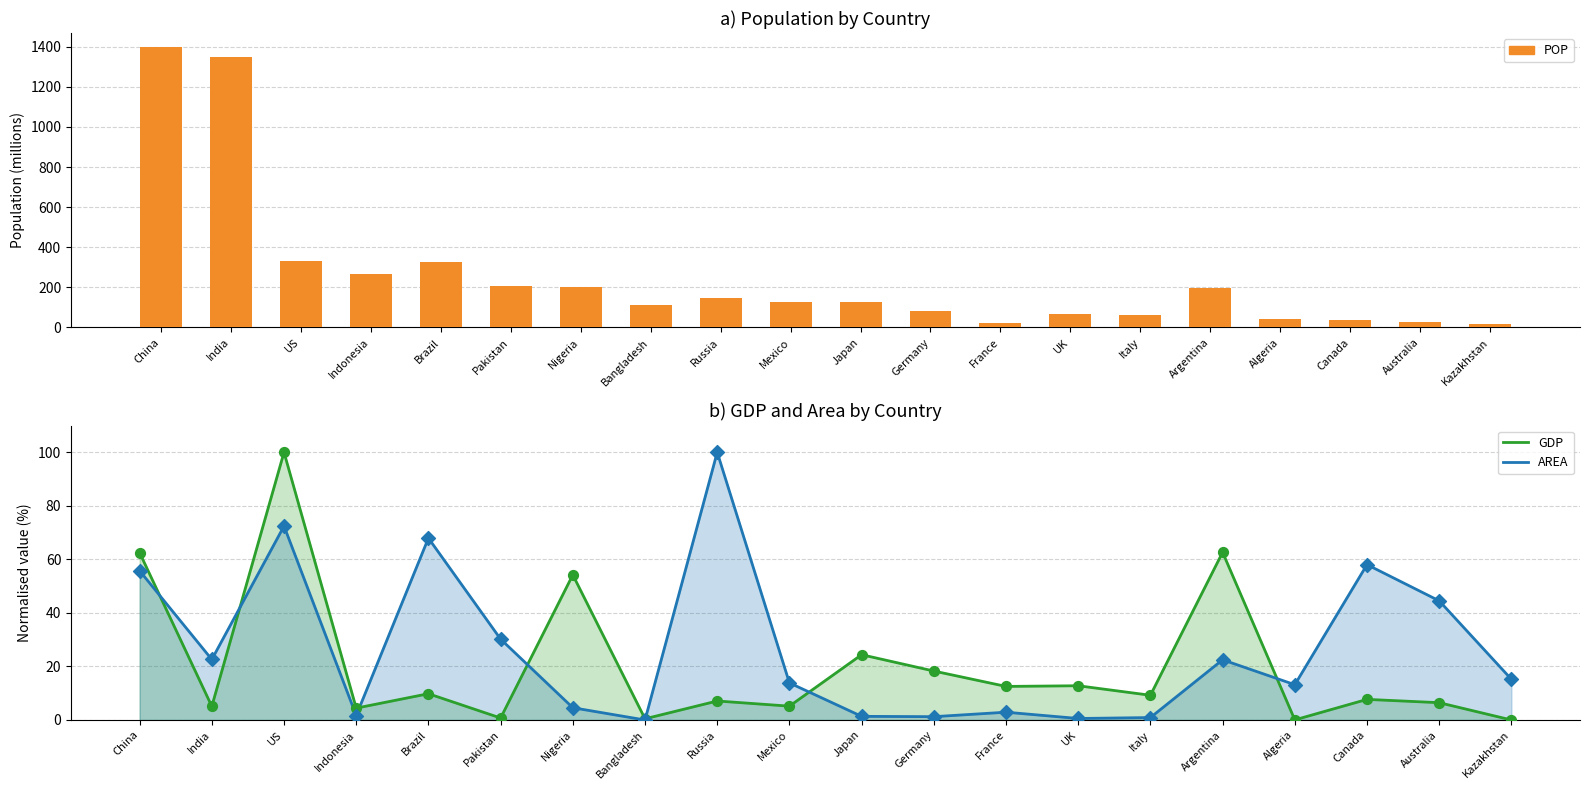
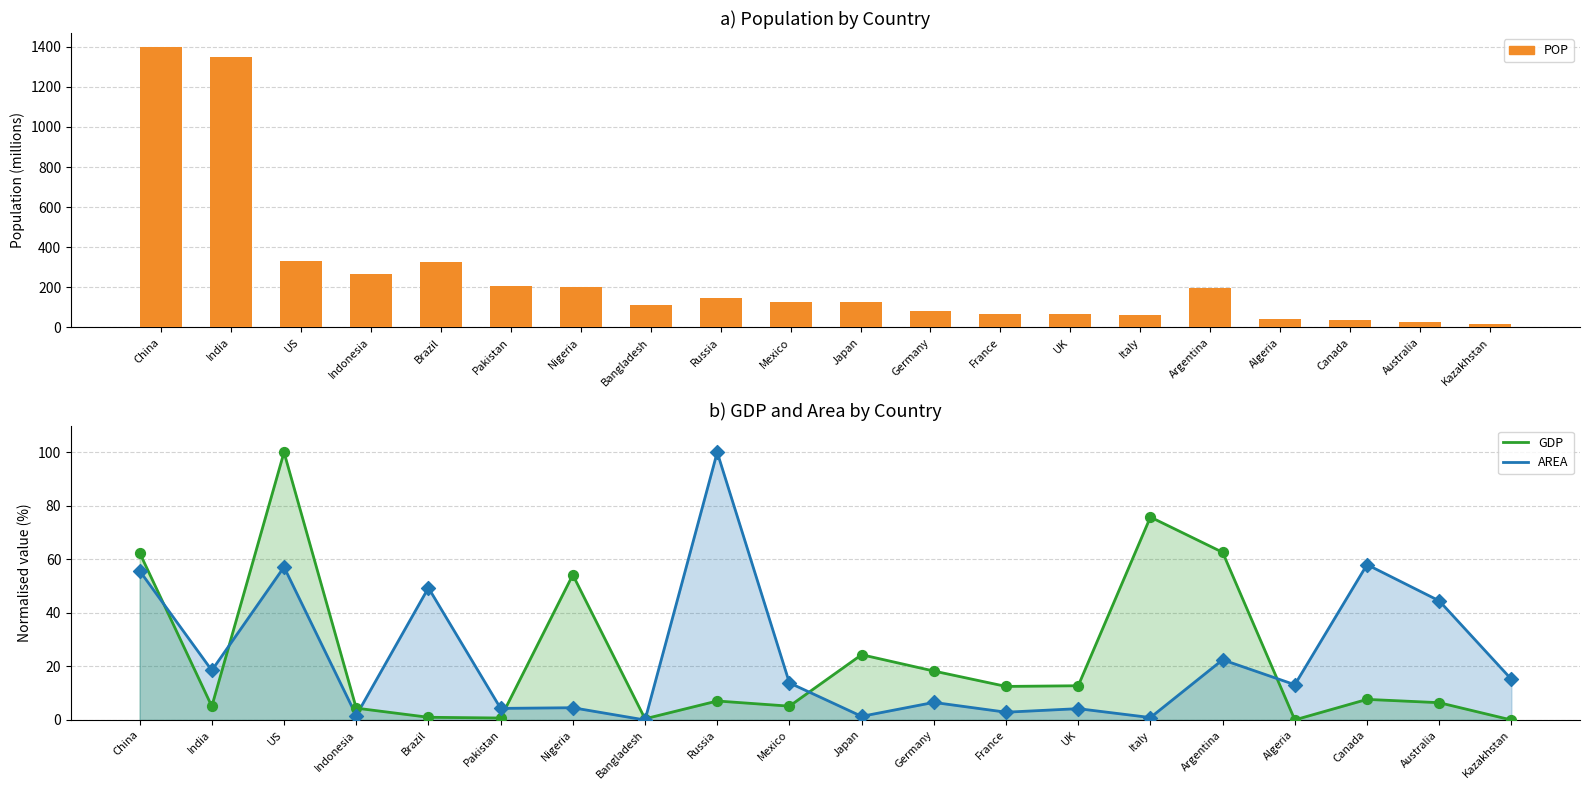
a) Population by Country, France: 20 -> 70
b) GDP and Area by Country, AREA, India: 23 -> 19
b) GDP and Area by Country, AREA, US: 72 -> 57
b) GDP and Area by Country, GDP, Brazil: 10 -> 1
b) GDP and Area by Country, AREA, Brazil: 68 -> 49
b) GDP and Area by Country, AREA, Pakistan: 30 -> 4
b) GDP and Area by Country, AREA, Germany: 1 -> 7
b) GDP and Area by Country, AREA, UK: 1 -> 4
b) GDP and Area by Country, GDP, Italy: 9 -> 76
